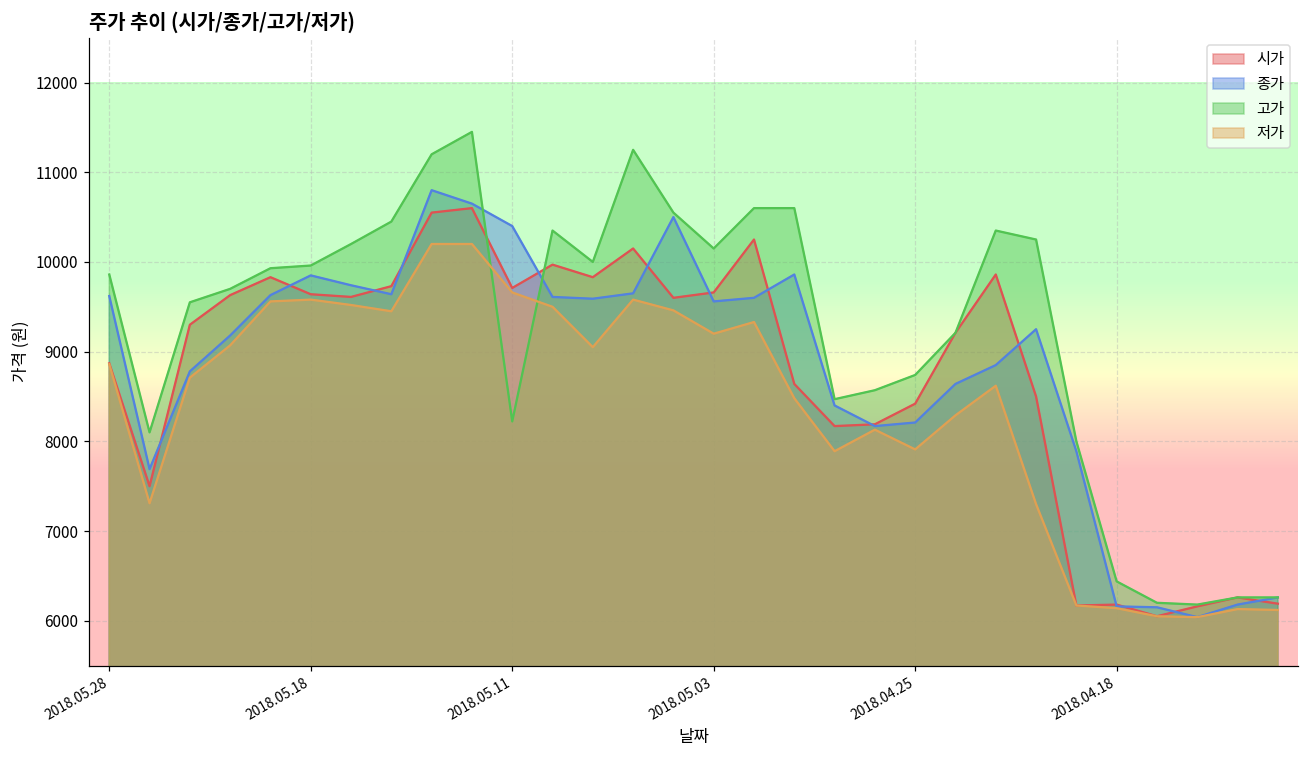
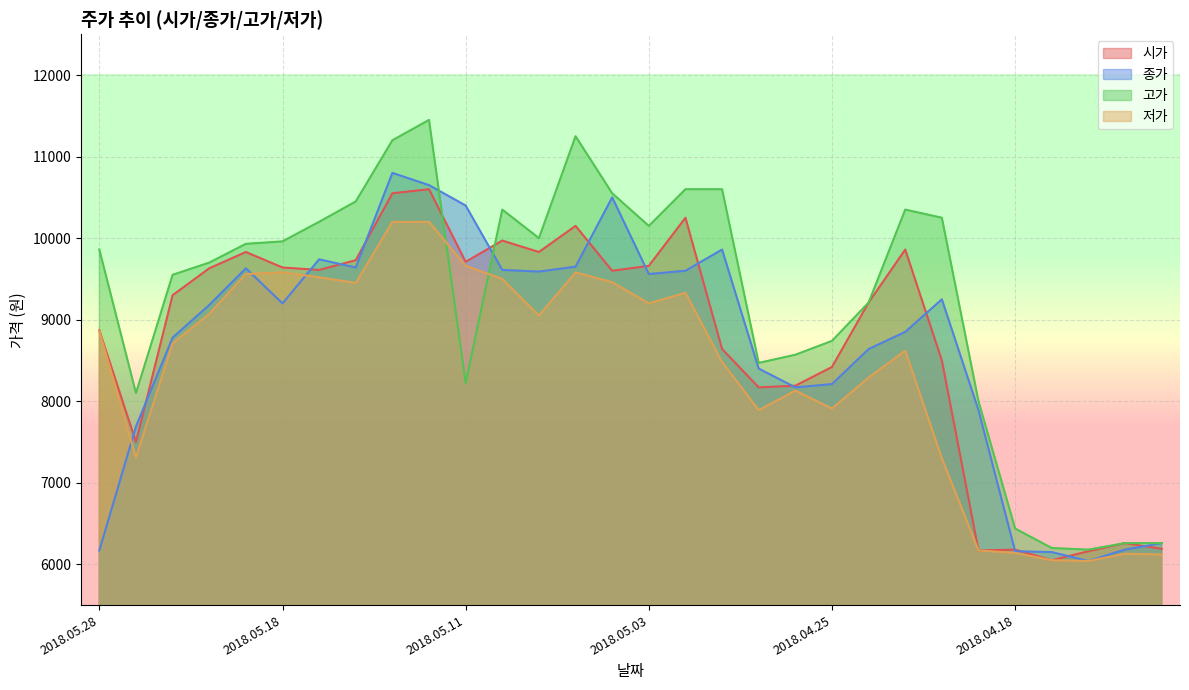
종가, 2018.05.28: 9600 -> 6200
종가, 2018.05.18: 9900 -> 9200
